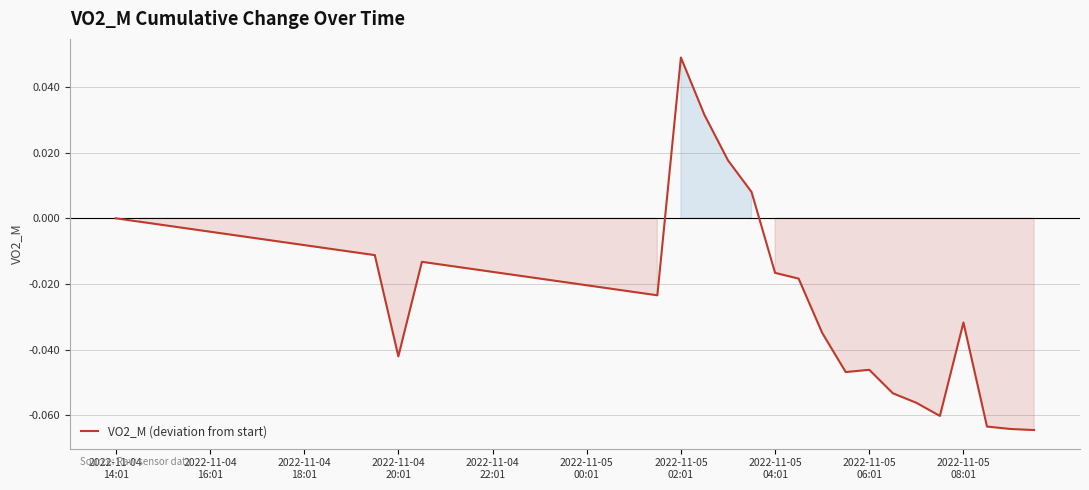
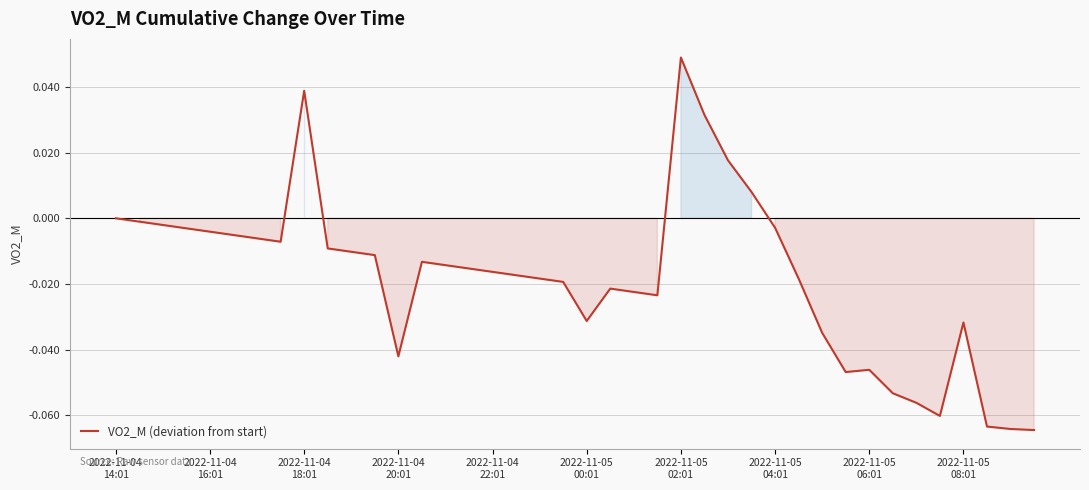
2022-11-04 18:01: -0.008 -> 0.039
2022-11-05 00:01: -0.020 -> -0.031
2022-11-05 04:01: -0.017 -> -0.003
